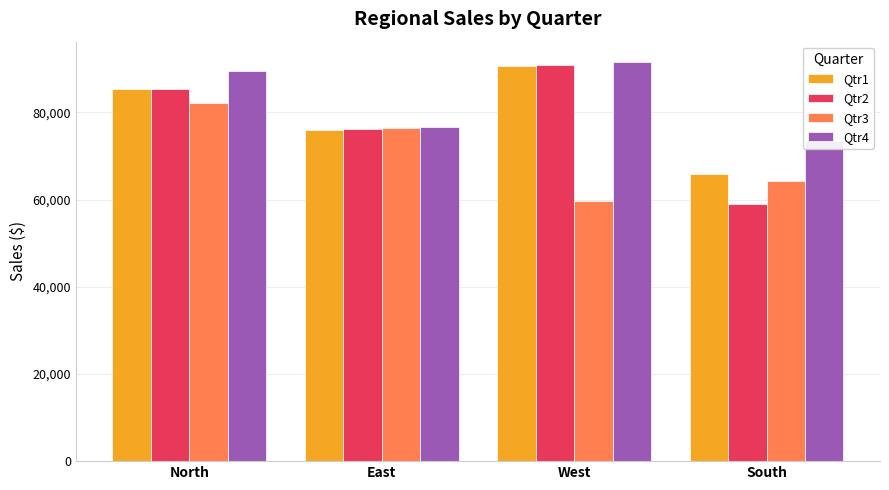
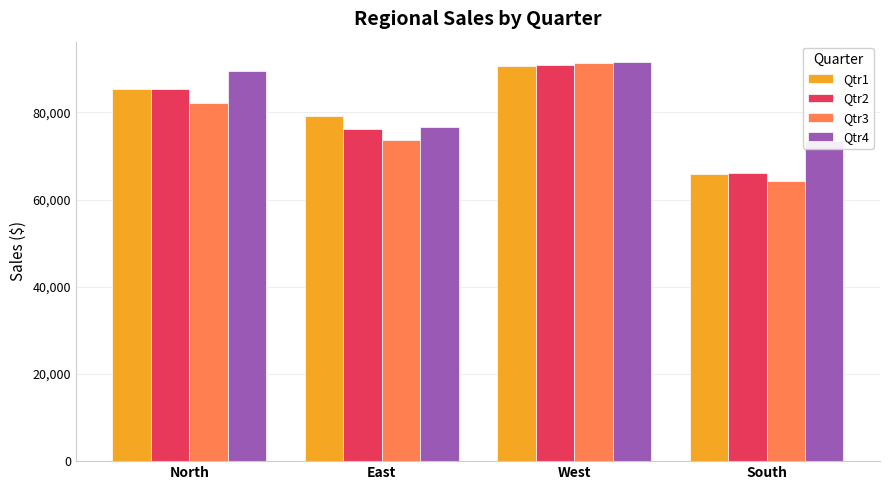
Qtr1, East: 76,000 -> 79,000
Qtr3, East: 76,000 -> 74,000
Qtr3, West: 60,000 -> 91,000
Qtr2, South: 59,000 -> 66,000
